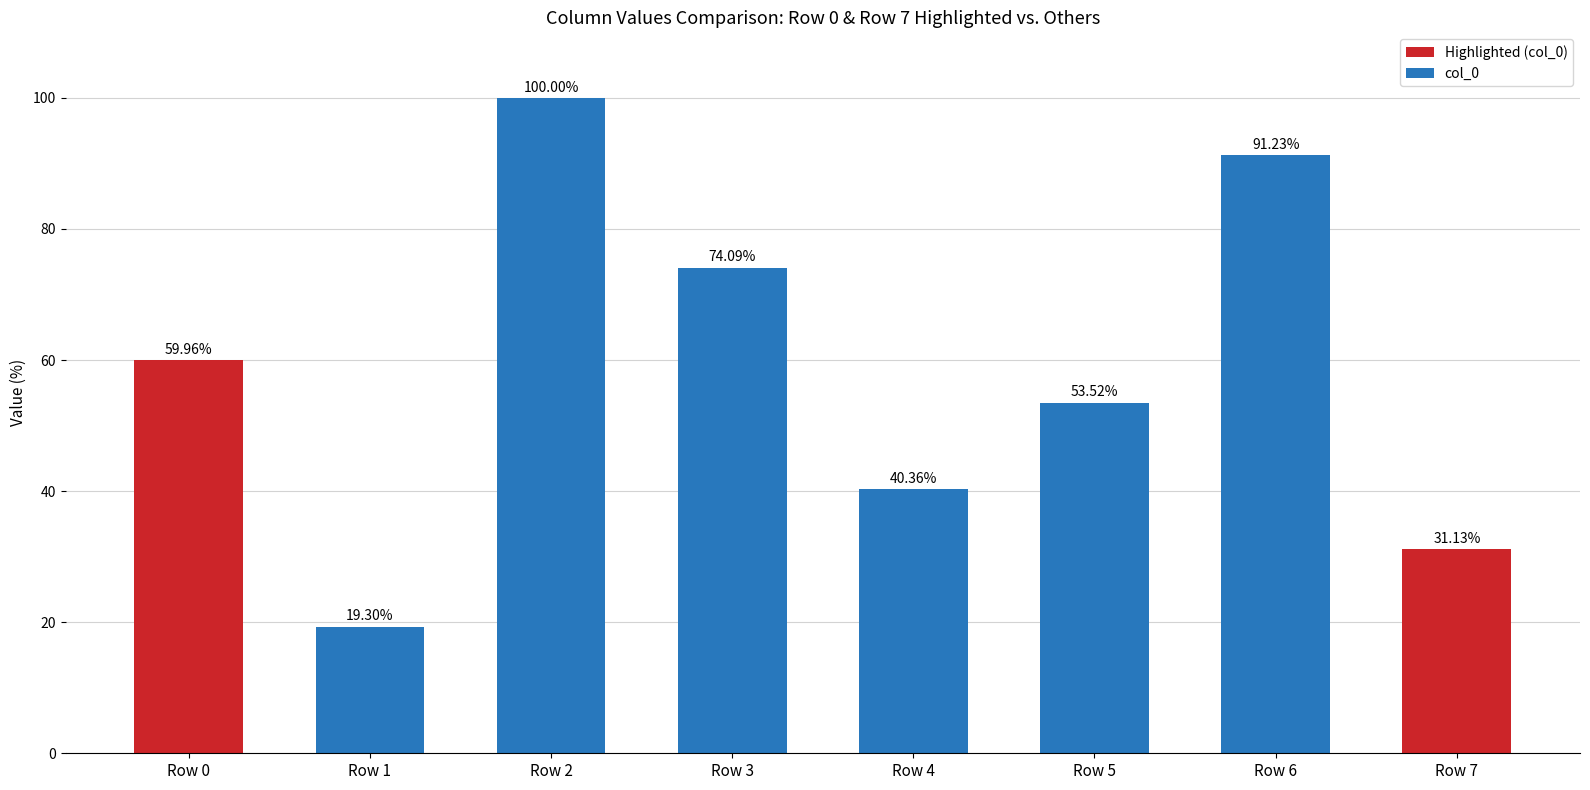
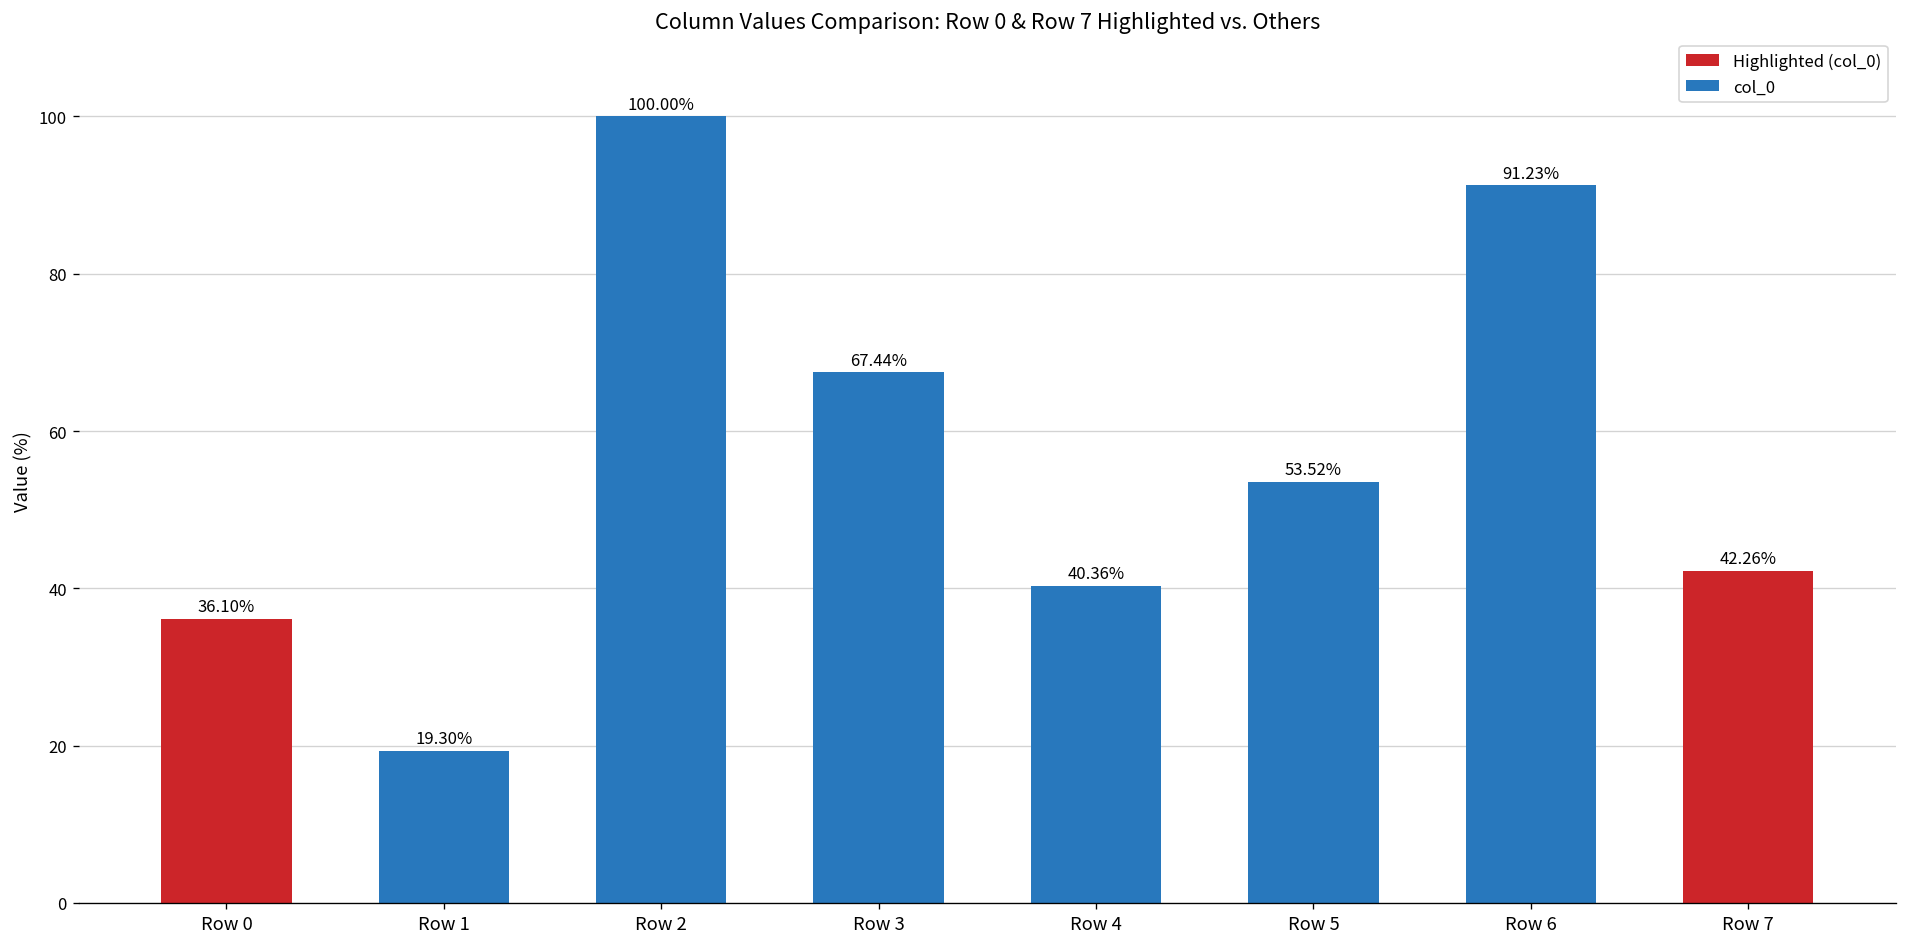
Row 0: 59.96% -> 36.10%
Row 3: 74.09% -> 67.44%
Row 7: 31.13% -> 42.26%
